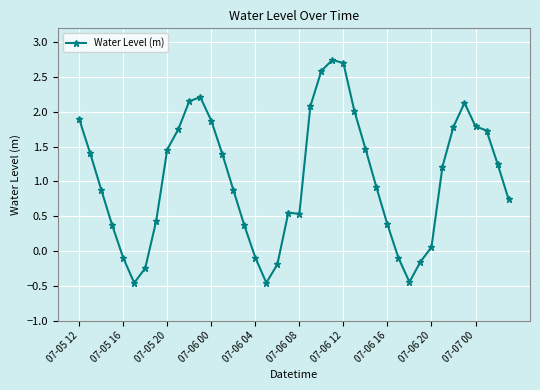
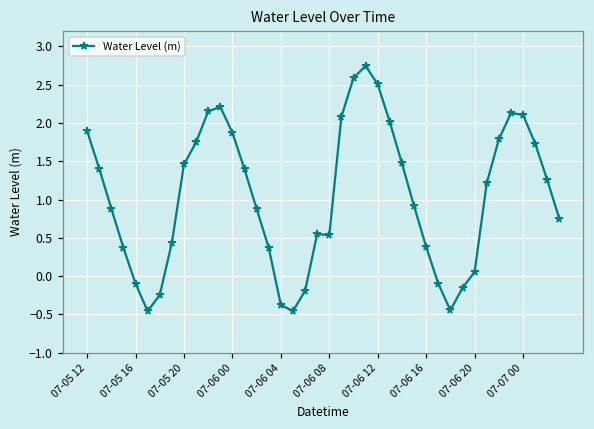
07-06 04: -0.1 -> -0.4
07-06 12: 2.7 -> 2.5
07-07 00: 1.8 -> 2.1
